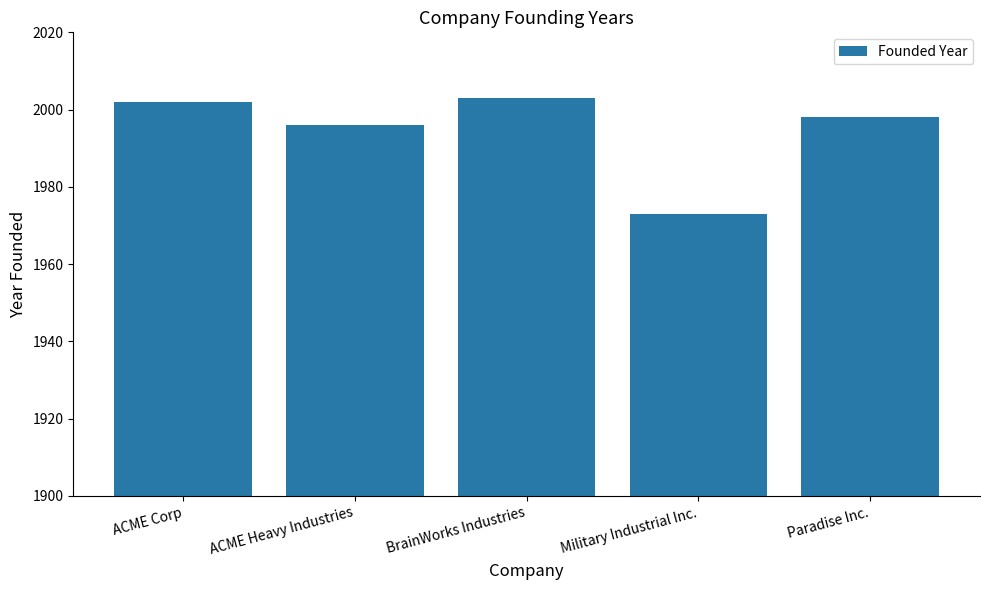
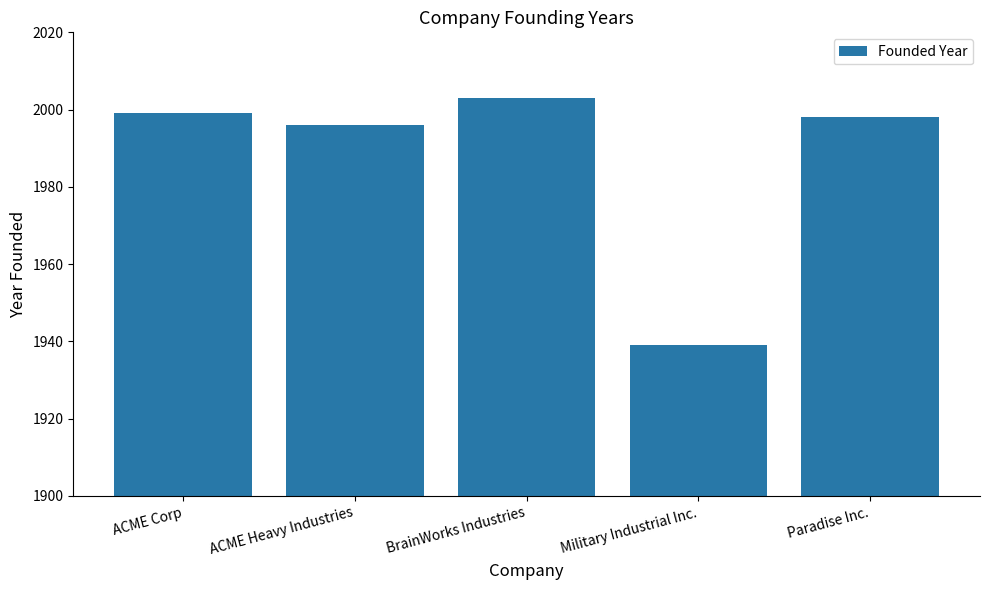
ACME Corp: 2002 -> 1999
Military Industrial Inc.: 1973 -> 1939
